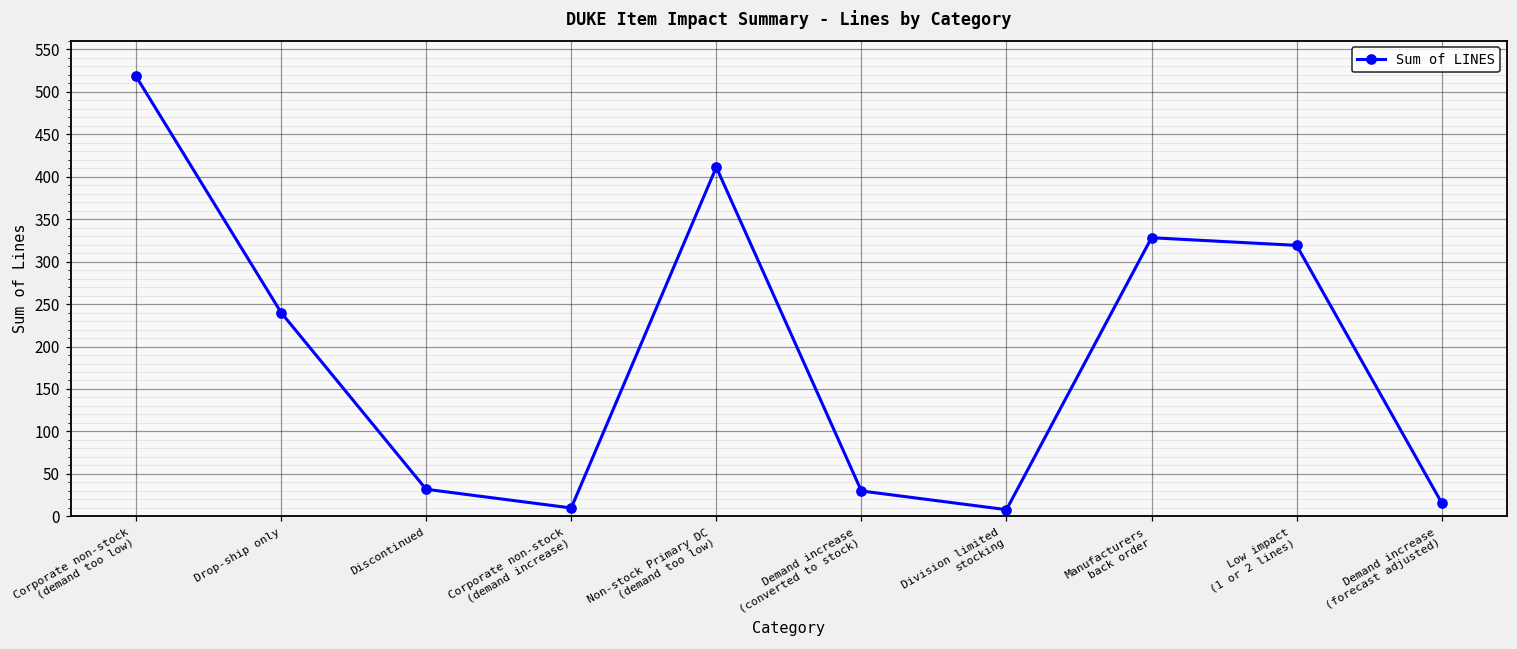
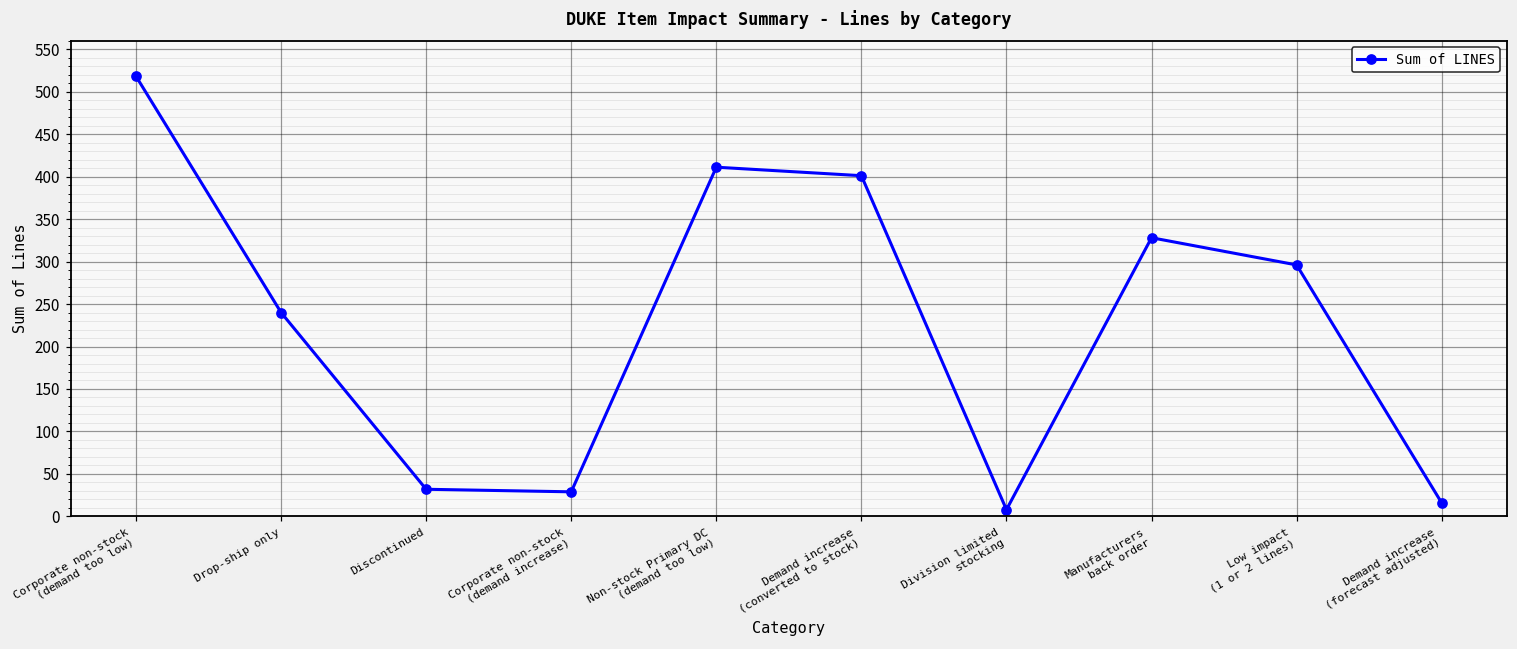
Corporate non-stock (demand increase): 10 -> 30
Demand increase (converted to stock): 30 -> 400
Low impact (1 or 2 lines): 320 -> 300
